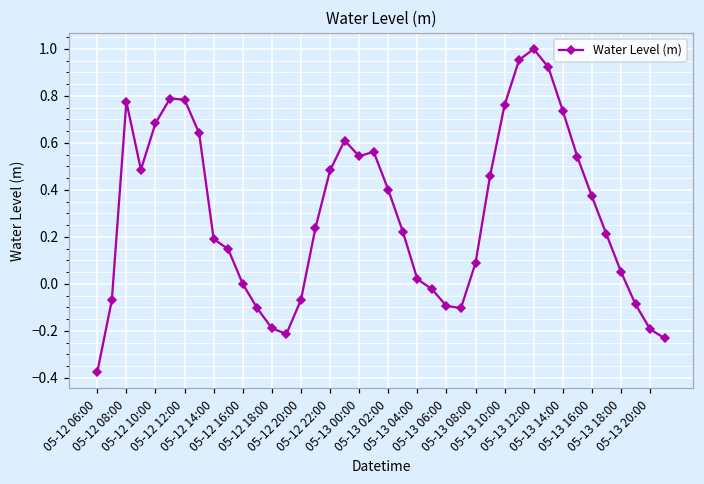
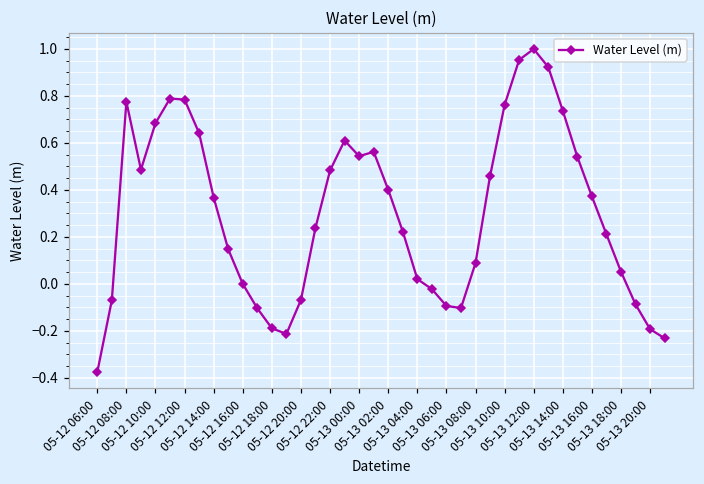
05-12 14:00: 0.19 -> 0.37
